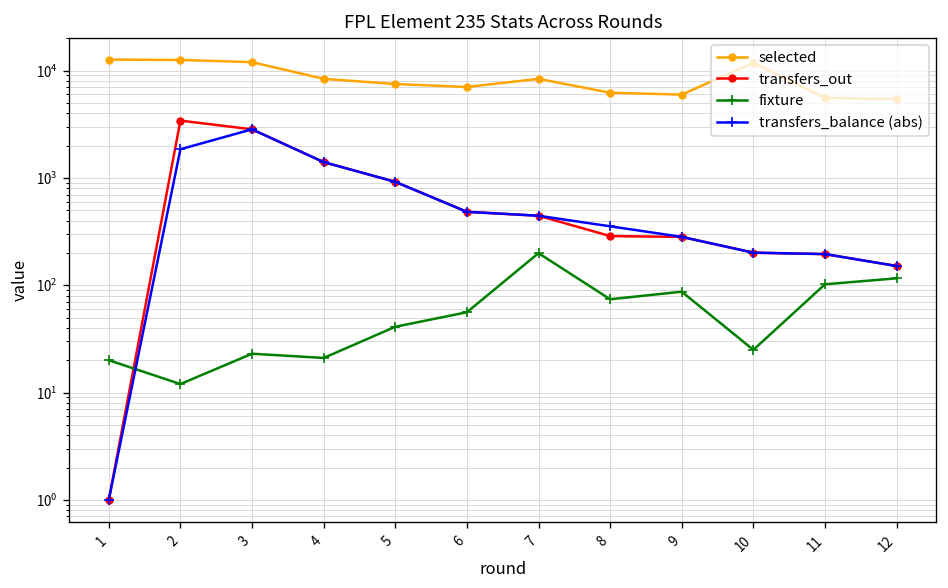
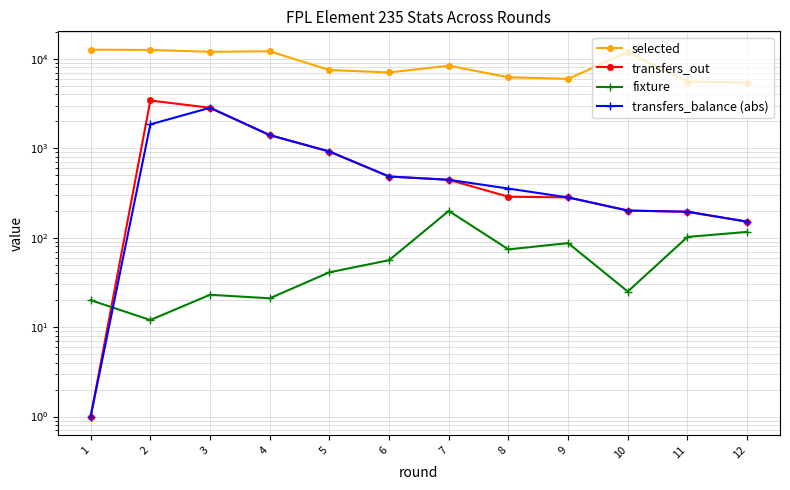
selected, 4: 8000 -> 12000
